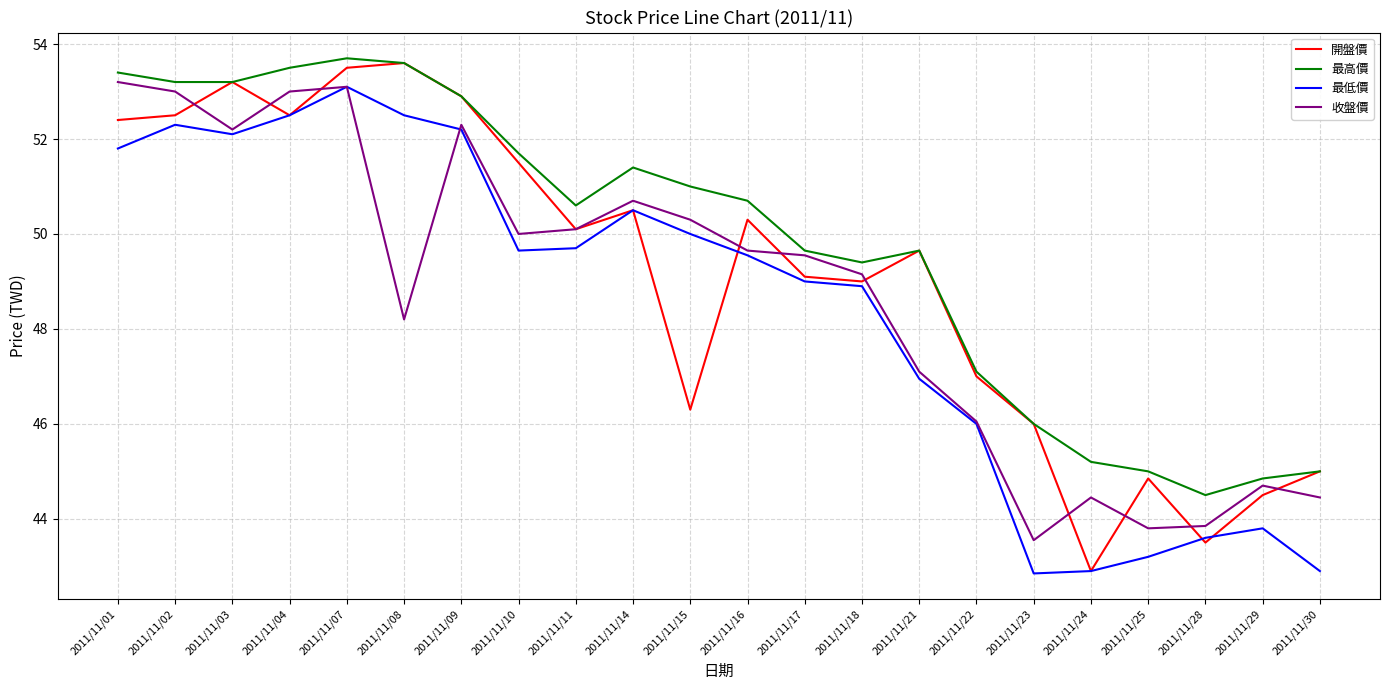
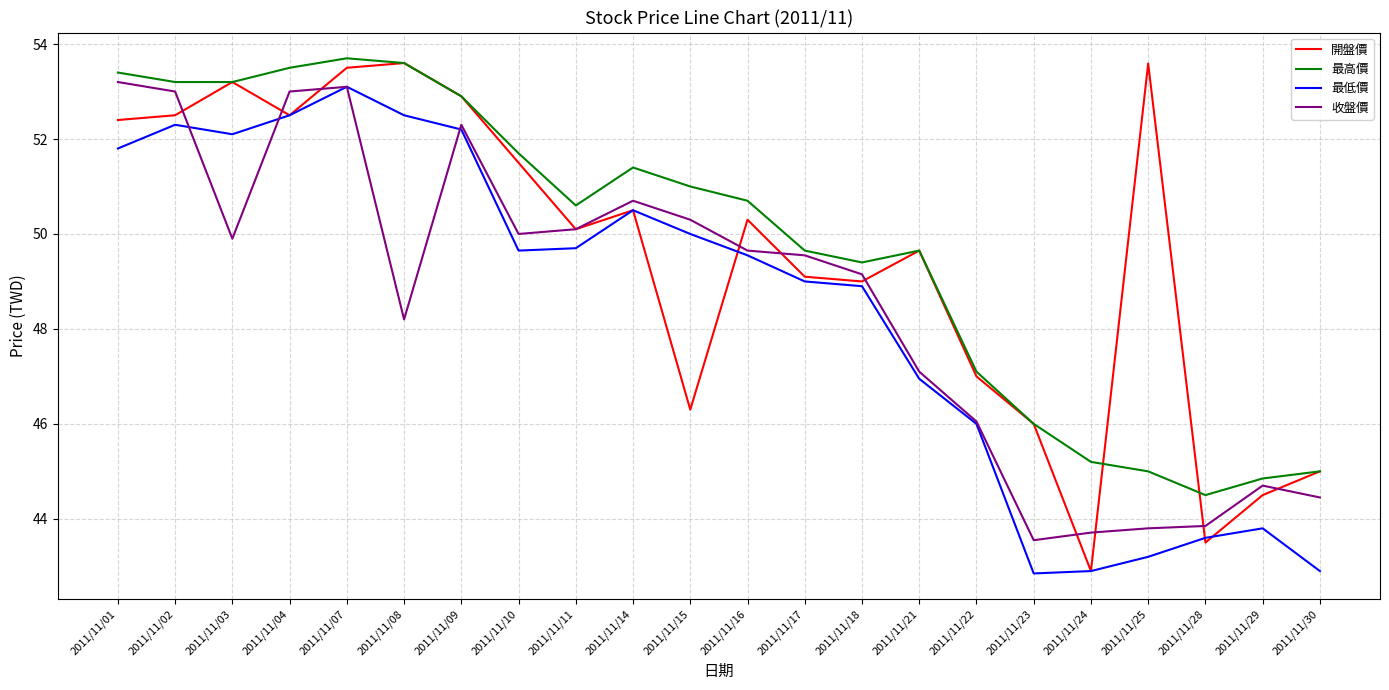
收盤價, 2011/11/03: 52.2 -> 49.9
收盤價, 2011/11/24: 44.5 -> 43.7
開盤價, 2011/11/25: 44.9 -> 53.6
